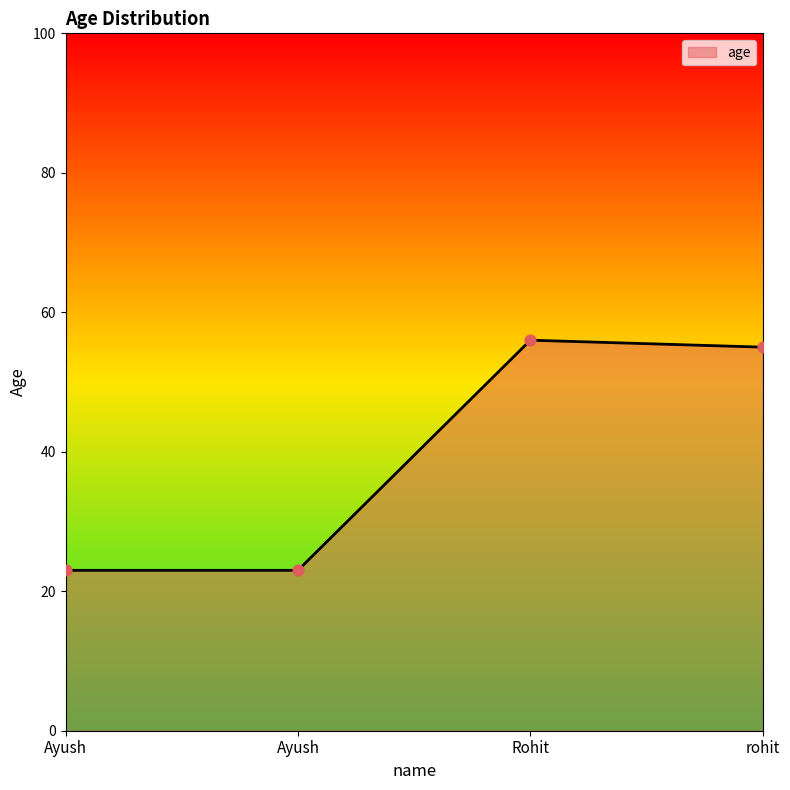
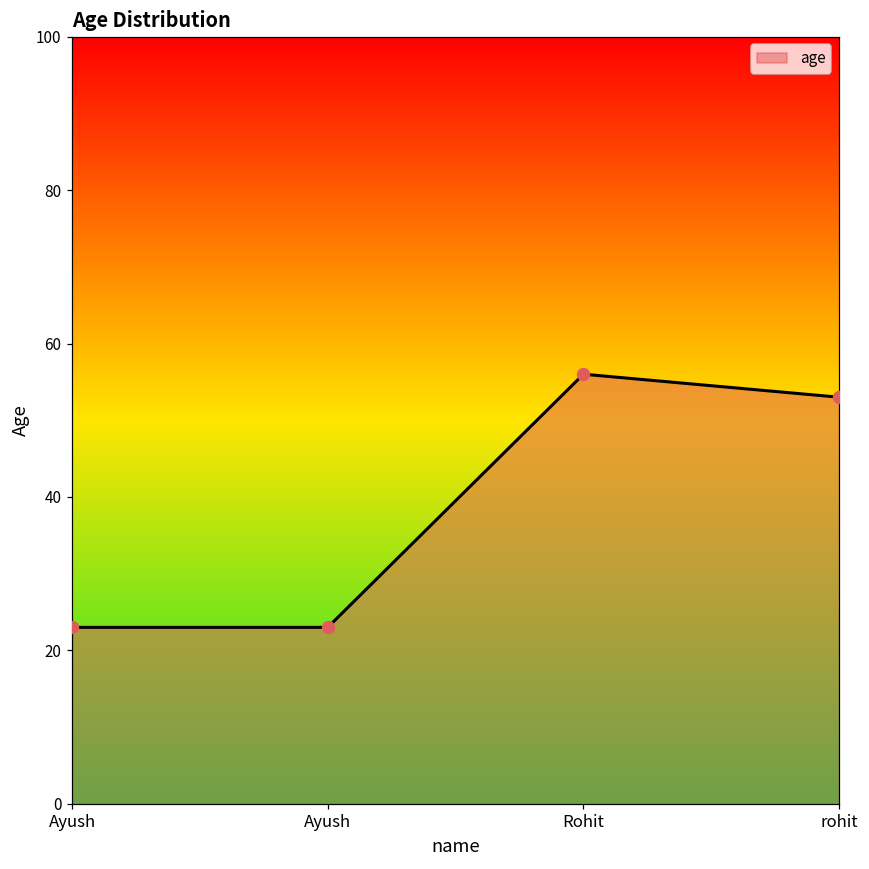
rohit: 55 -> 53
